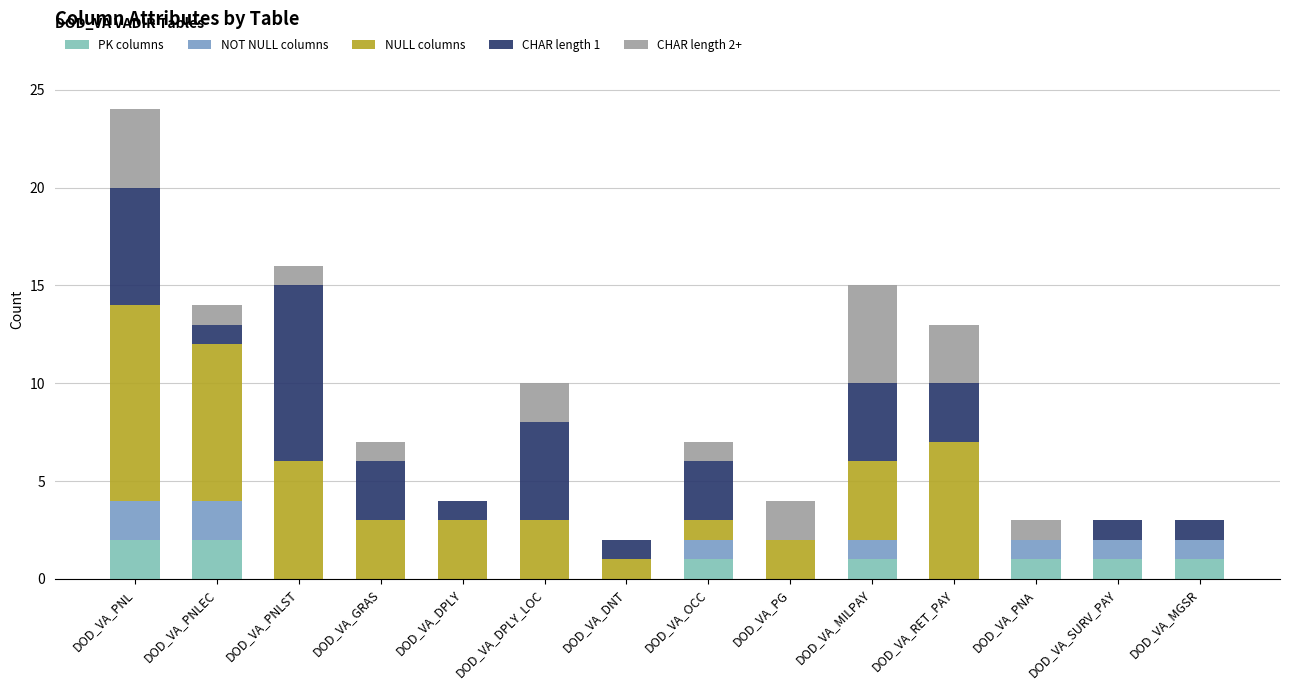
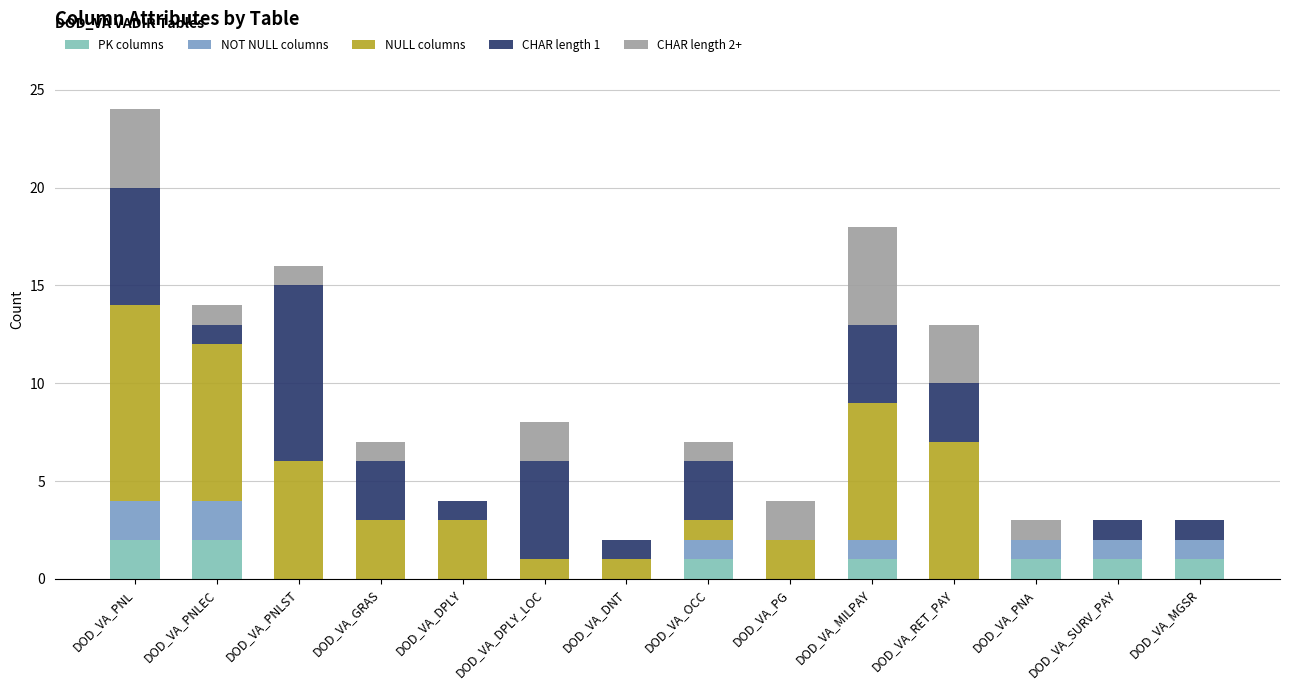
NULL columns, DOD_VA_DPLY_LOC: 3 -> 1
NULL columns, DOD_VA_MILPAY: 4 -> 7
